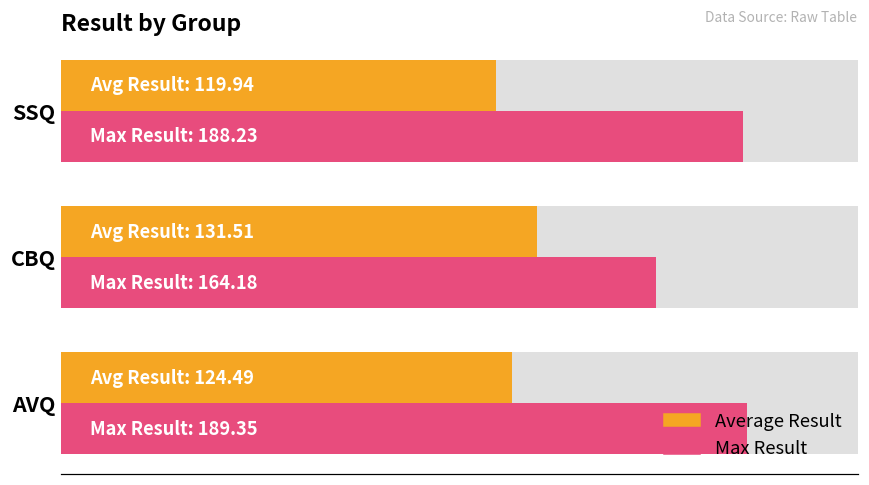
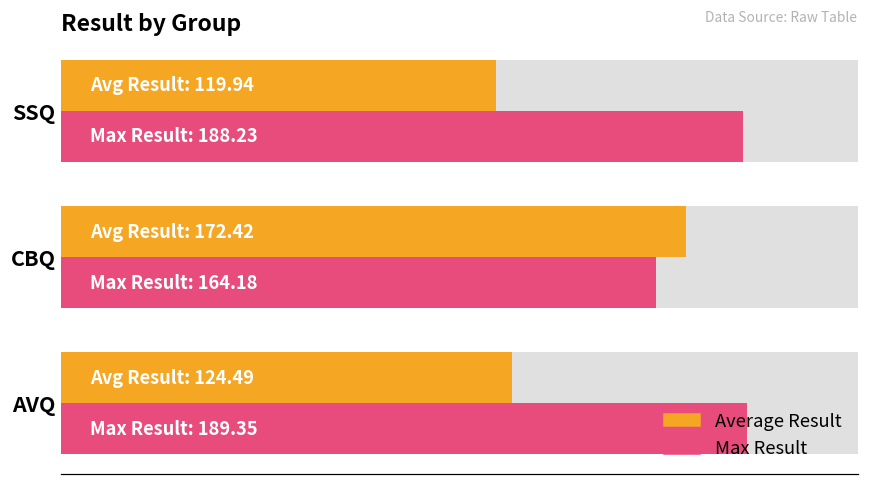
Average Result, CBQ: 131.51 -> 172.42
